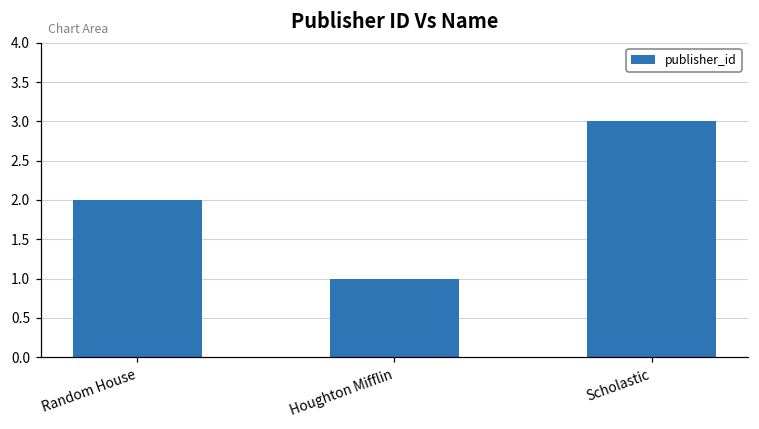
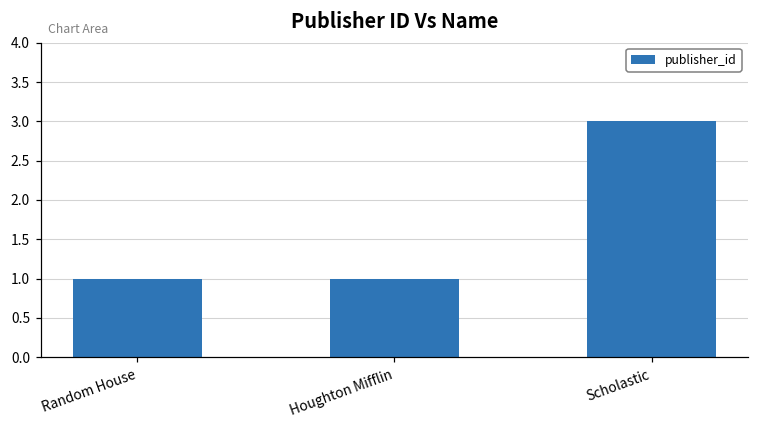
Random House: 2 -> 1
